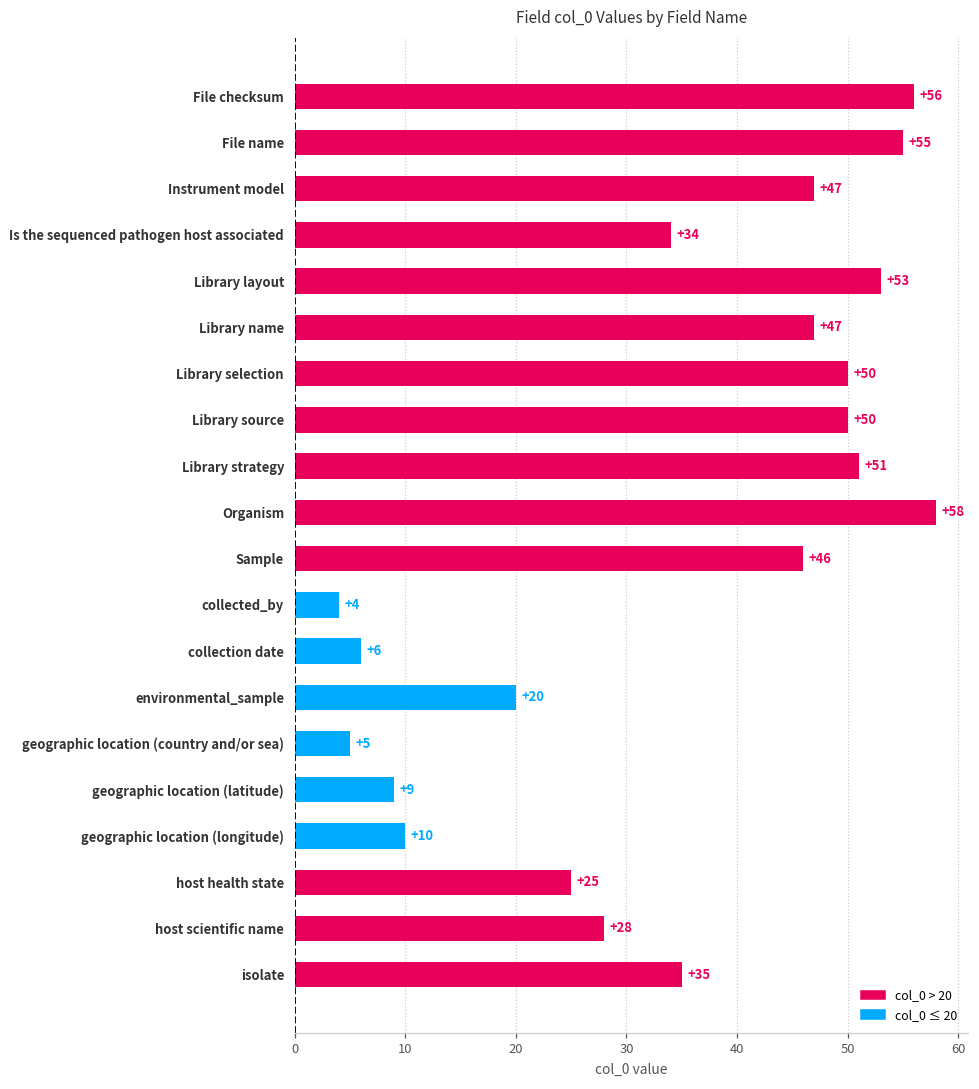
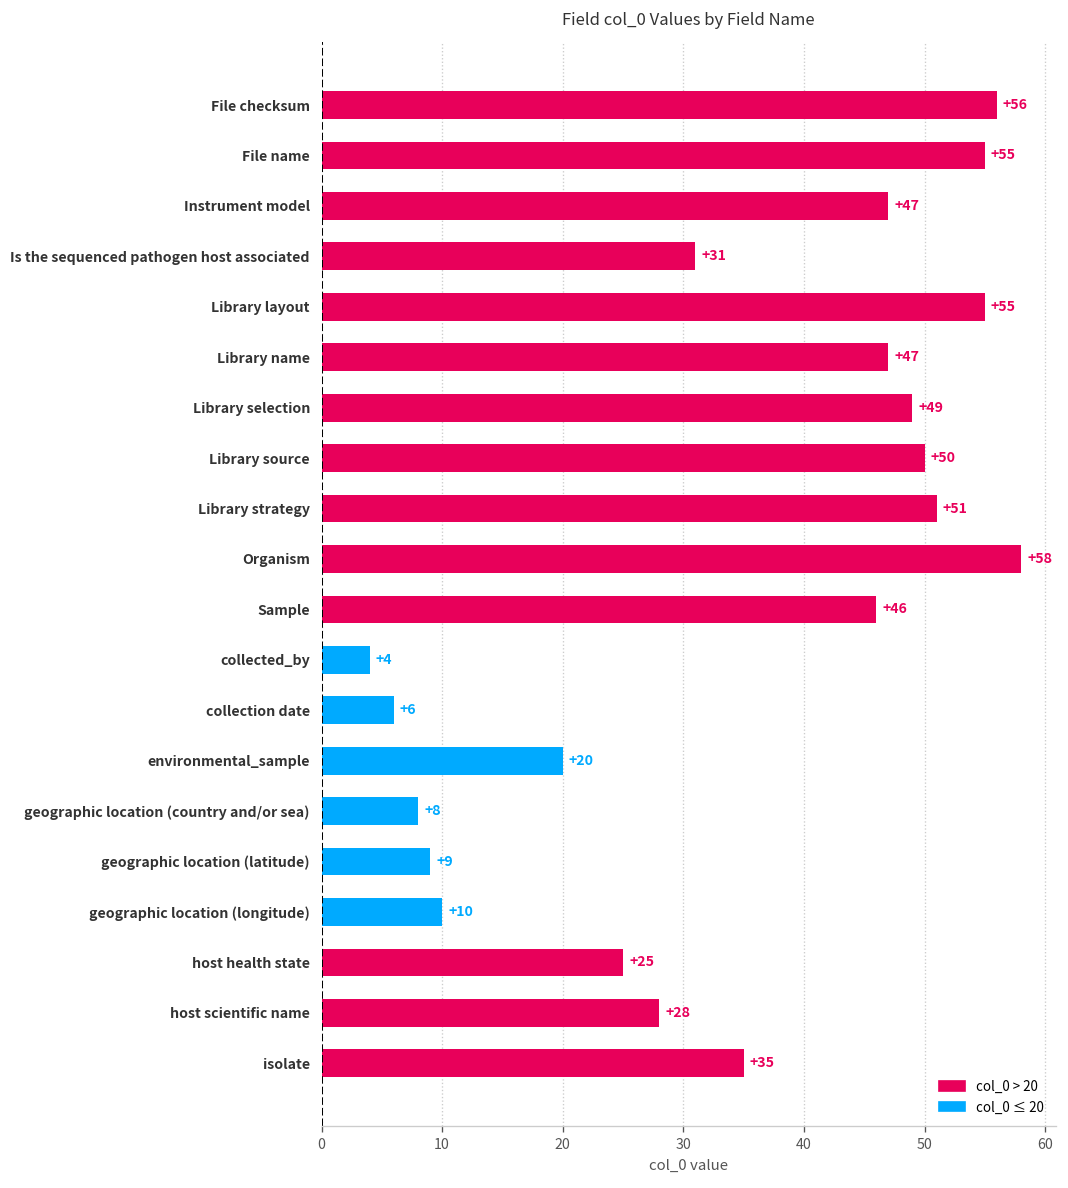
Is the sequenced pathogen host associated: +34 -> +31
Library layout: +53 -> +55
Library selection: +50 -> +49
geographic location (country and/or sea): +5 -> +8
